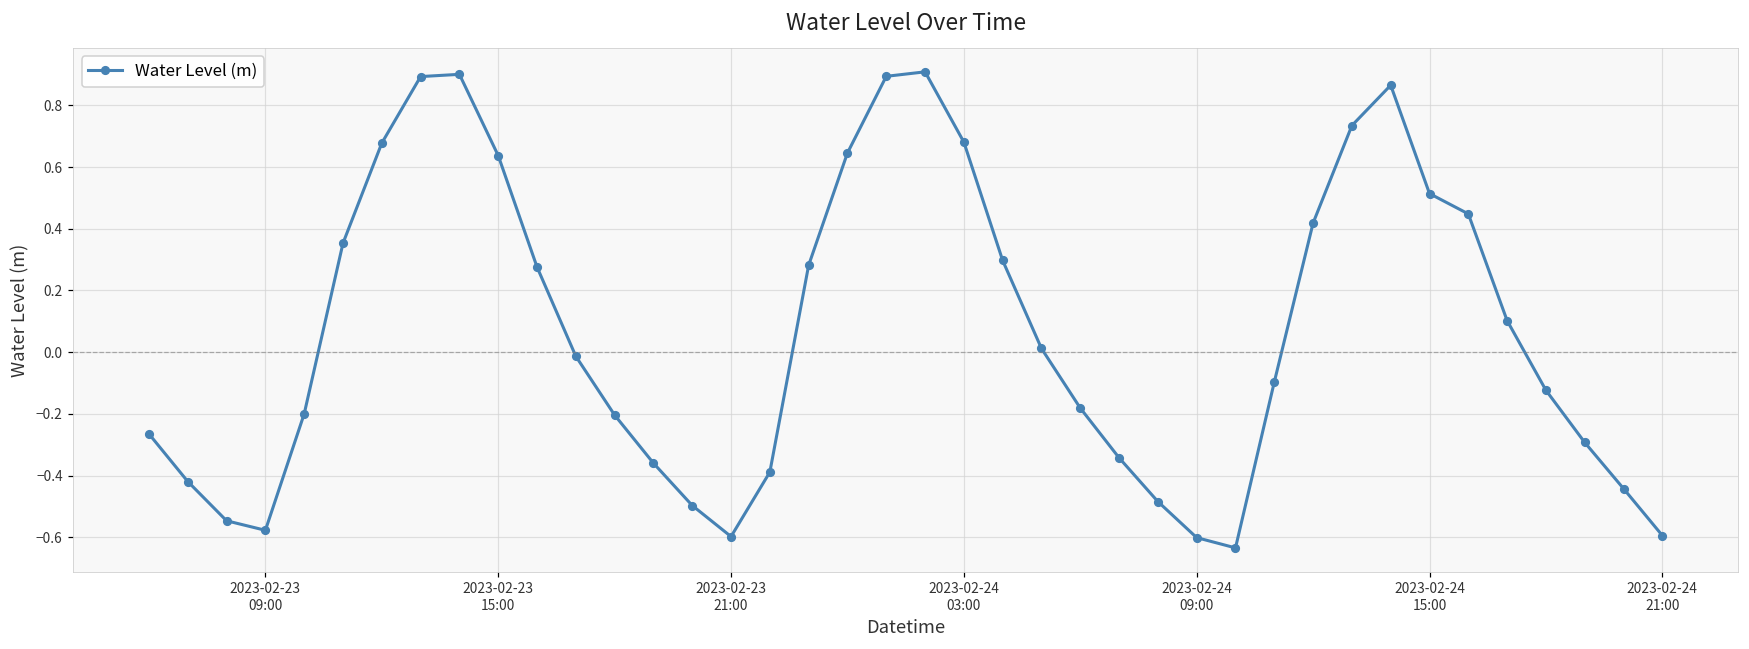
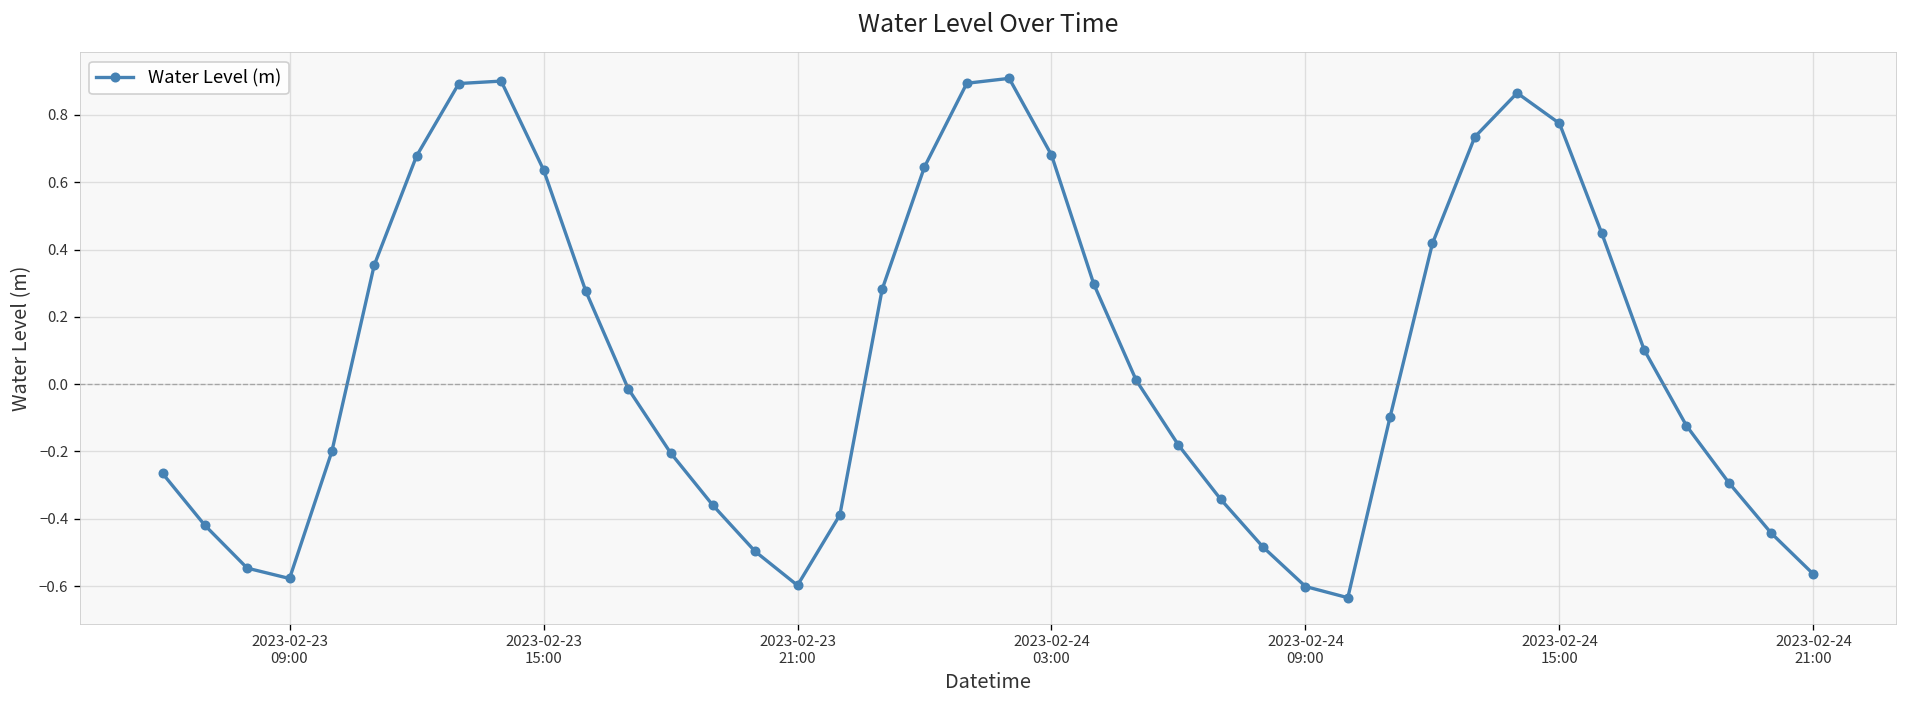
2023-02-24 15:00: 0.51 -> 0.77
2023-02-24 21:00: -0.59 -> -0.56
